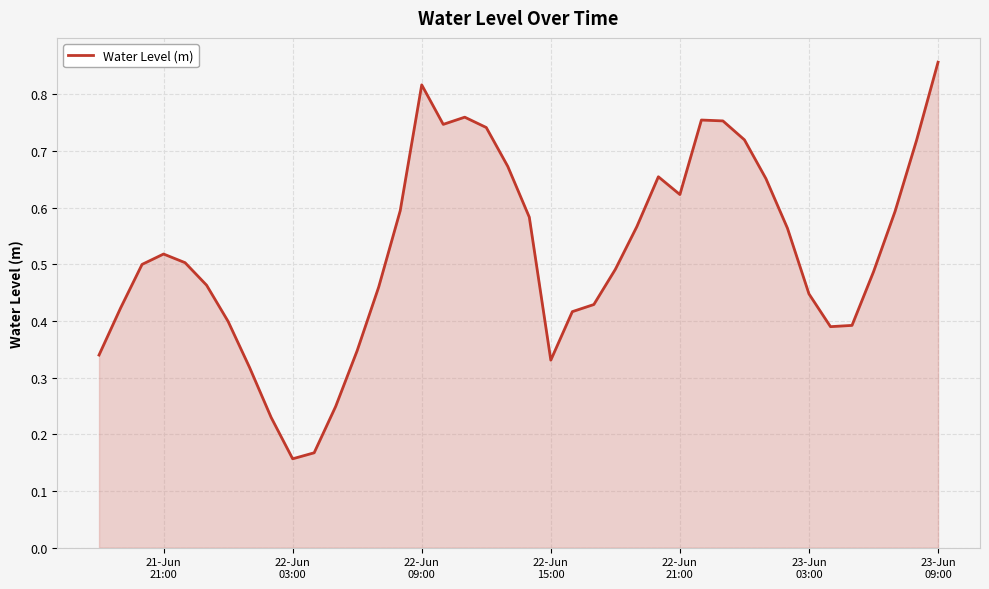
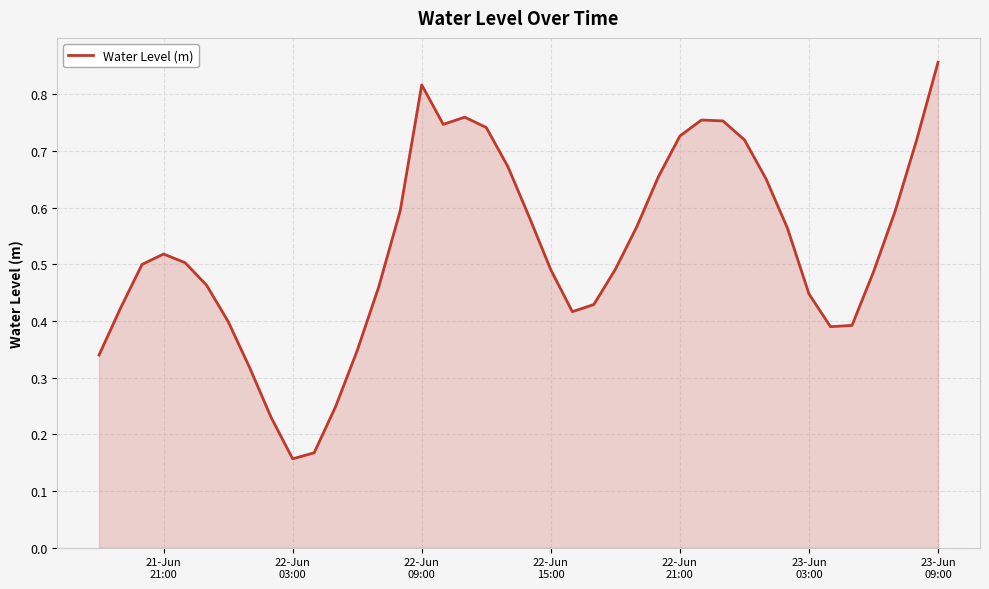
22-Jun 15:00: 0.33 -> 0.49
22-Jun 21:00: 0.62 -> 0.73
